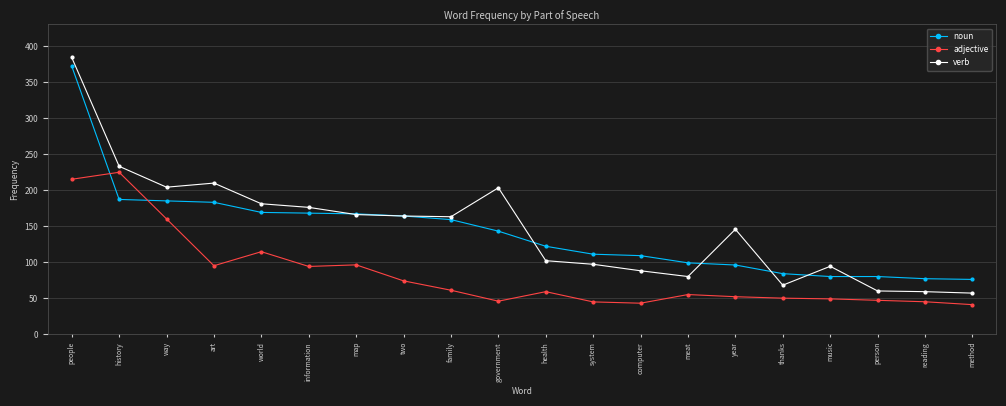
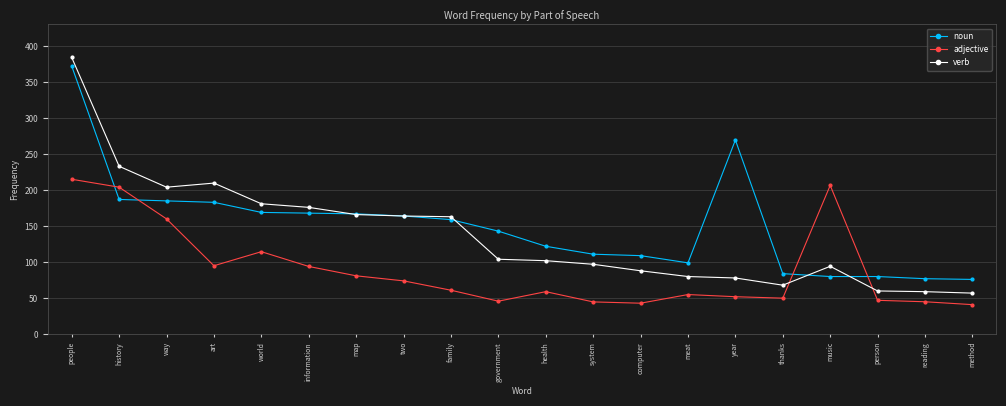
adjective, history: 220 -> 200
adjective, map: 100 -> 80
verb, government: 200 -> 100
noun, year: 100 -> 270
verb, year: 150 -> 80
adjective, music: 50 -> 210
